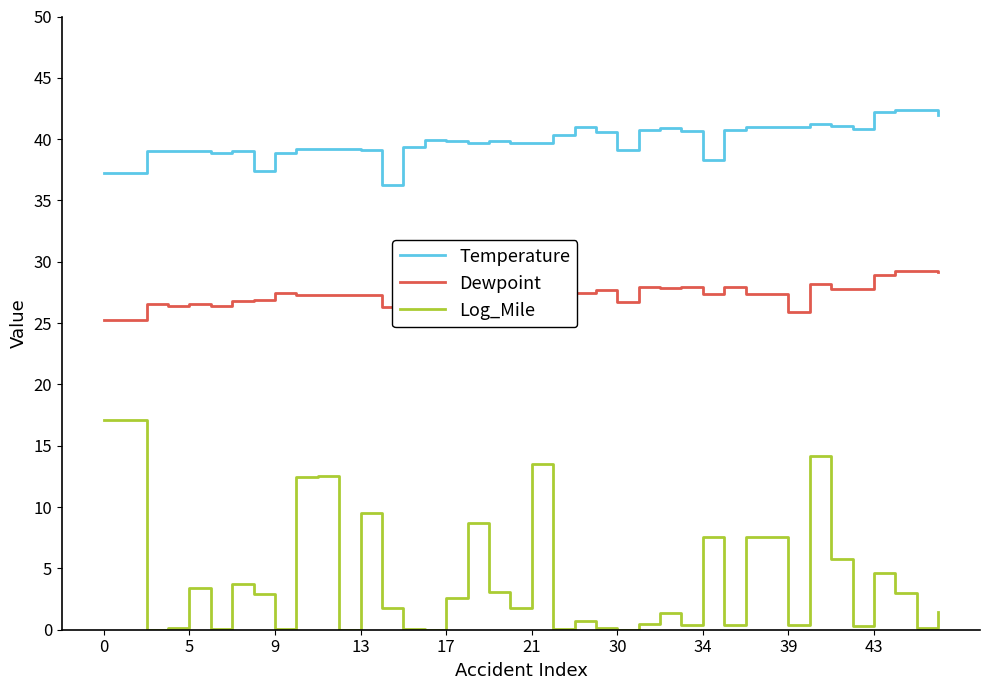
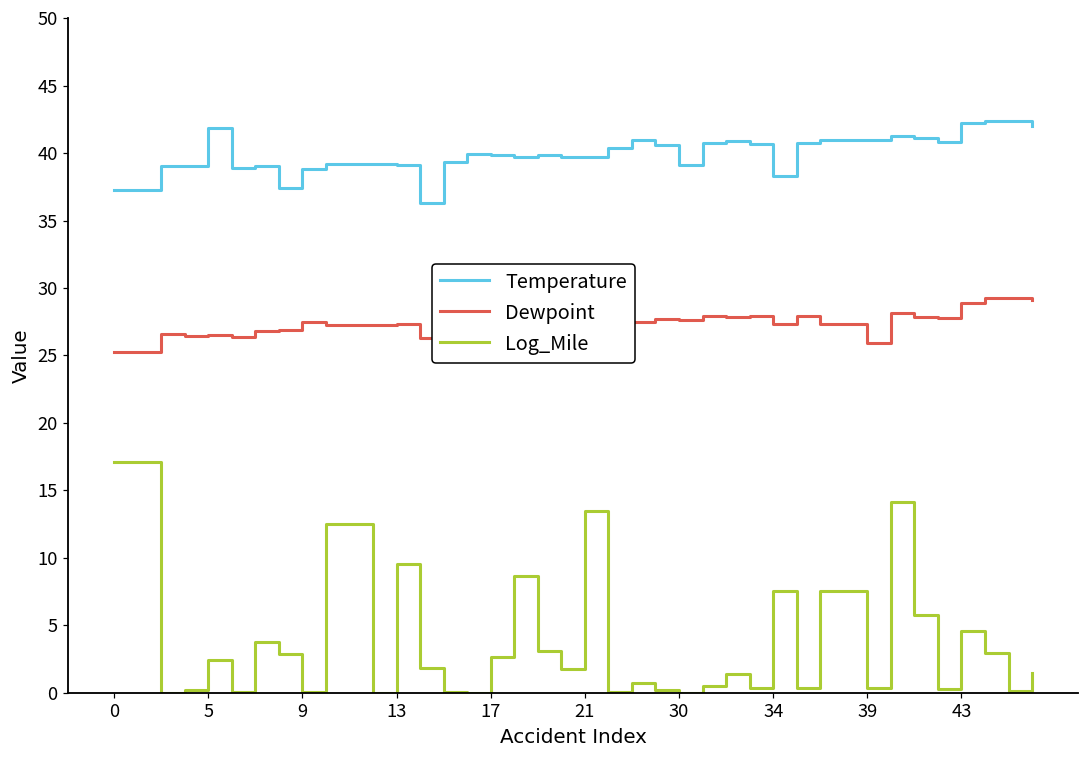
Temperature, 5: 39.0 -> 41.8
Log_Mile, 5: 3.4 -> 2.4
Dewpoint, 30: 26.7 -> 27.7
